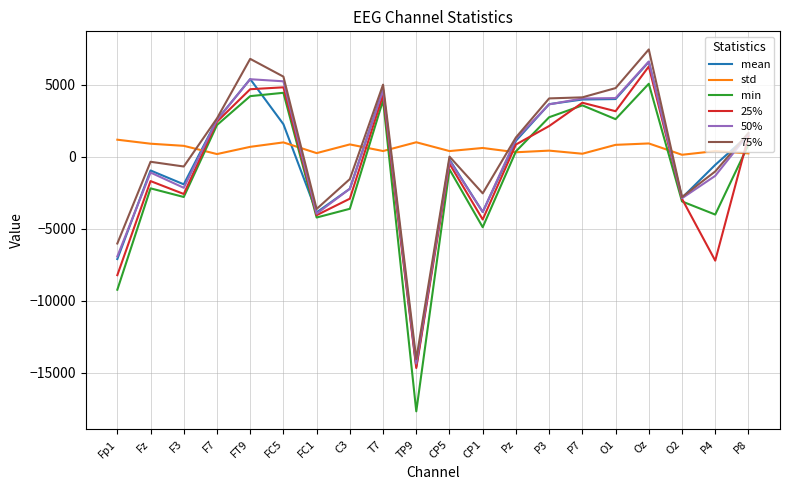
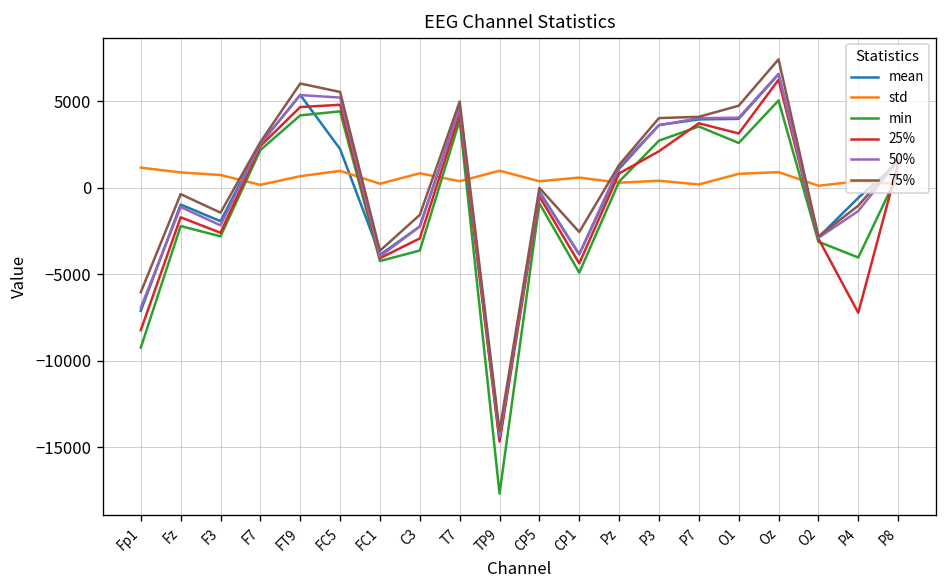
75%, F3: -700 -> -1400
75%, FT9: 6800 -> 6000
